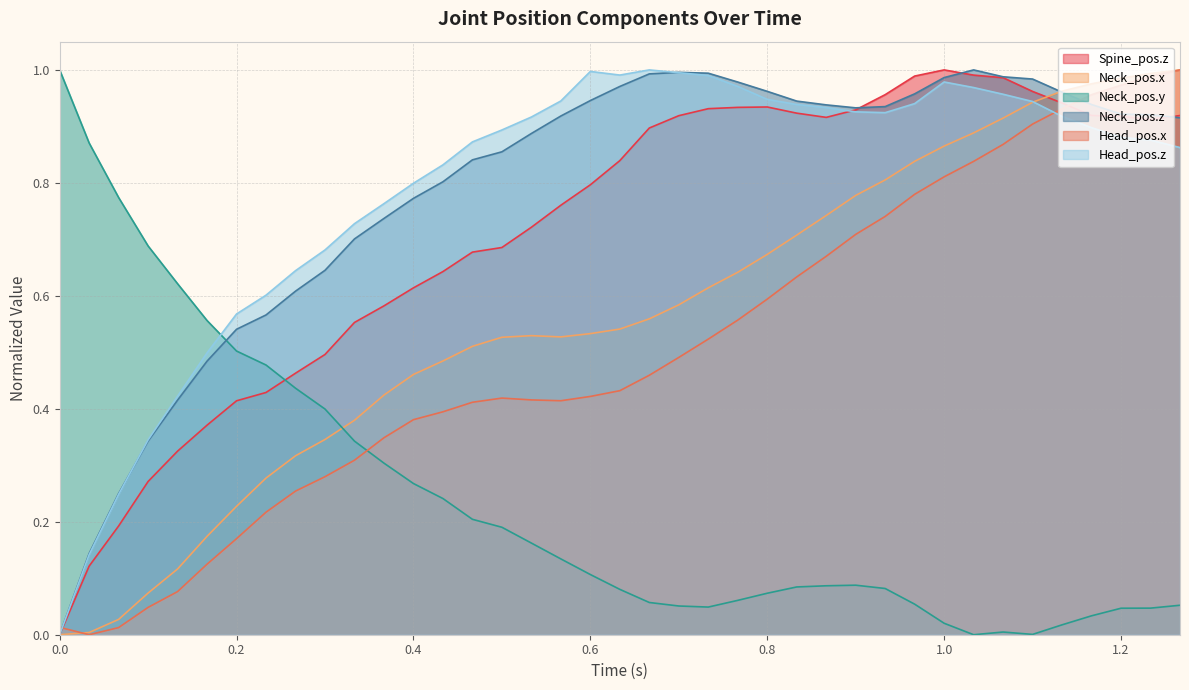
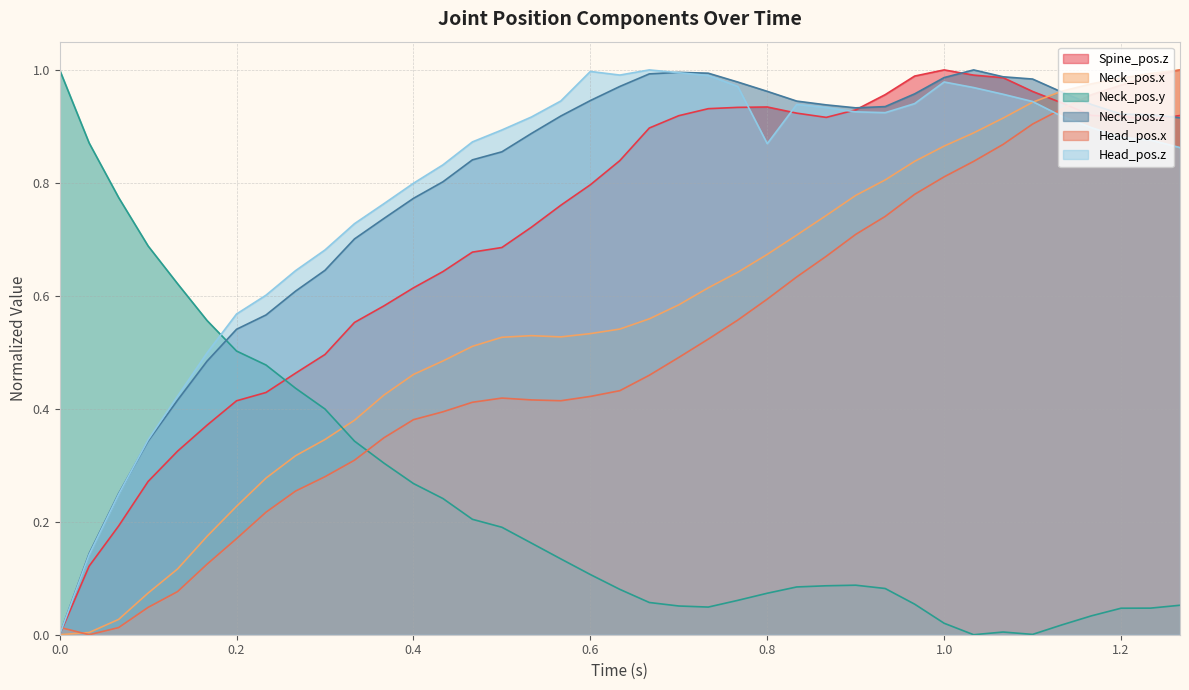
Head_pos.z, 0.8: 0.95 -> 0.87
